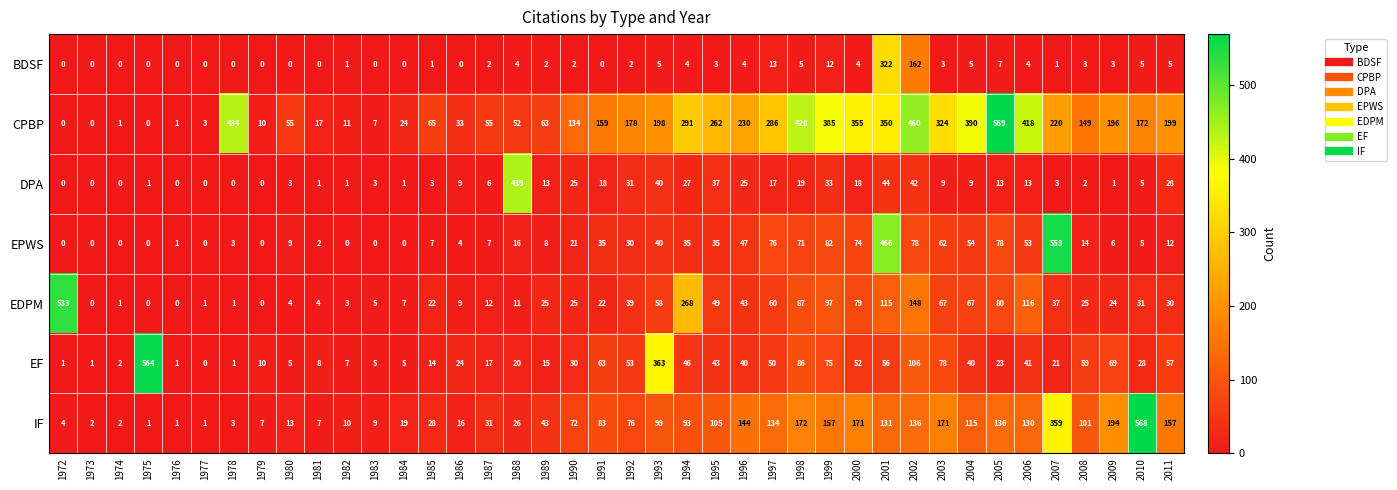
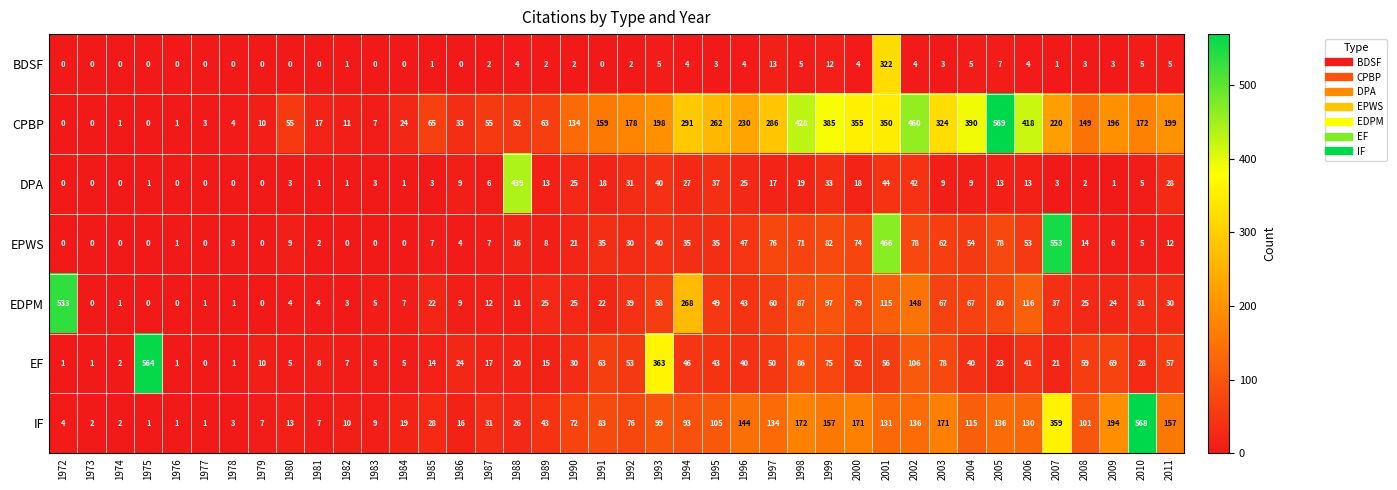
BDSF, 2002: 162 -> 4
CPBP, 1978: 434 -> 4
